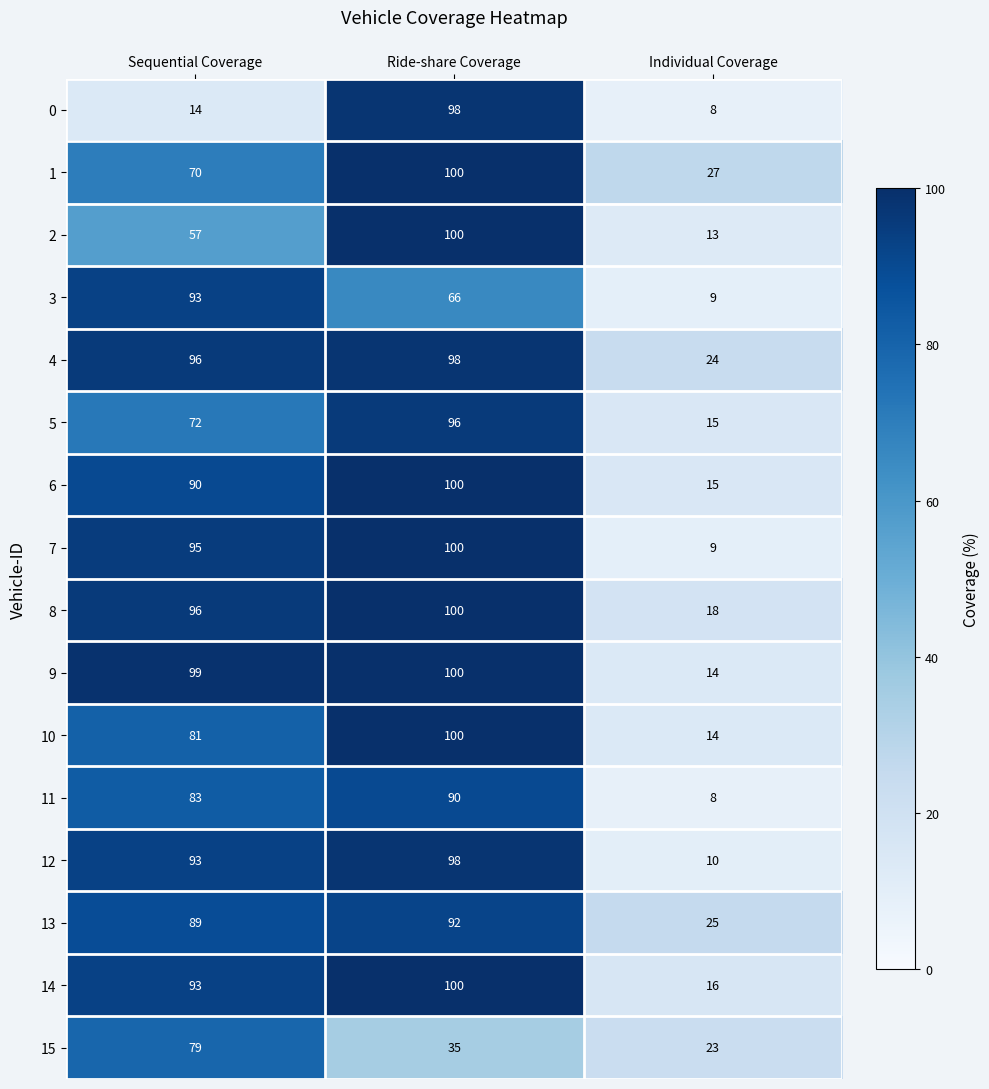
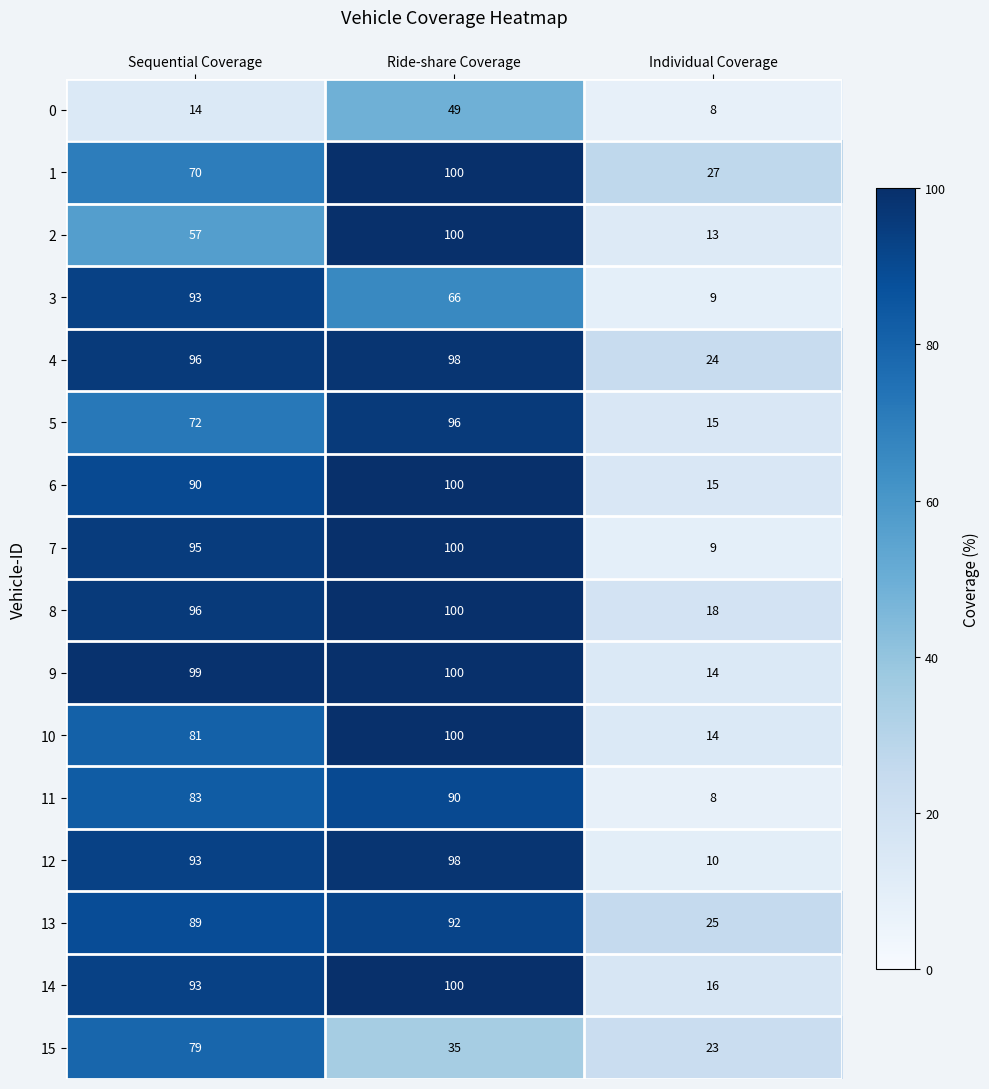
0, Ride-share Coverage: 98 -> 49
